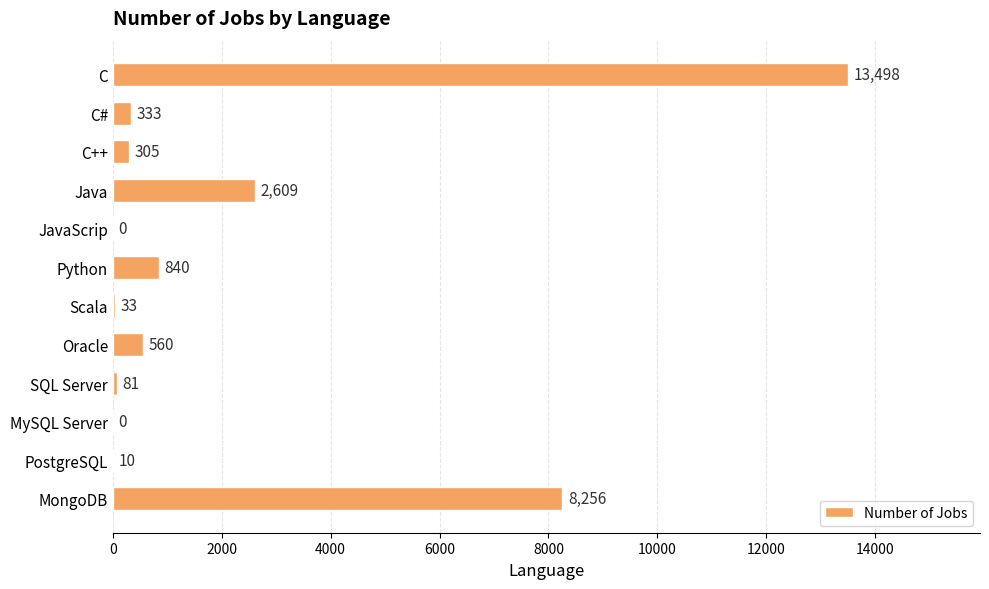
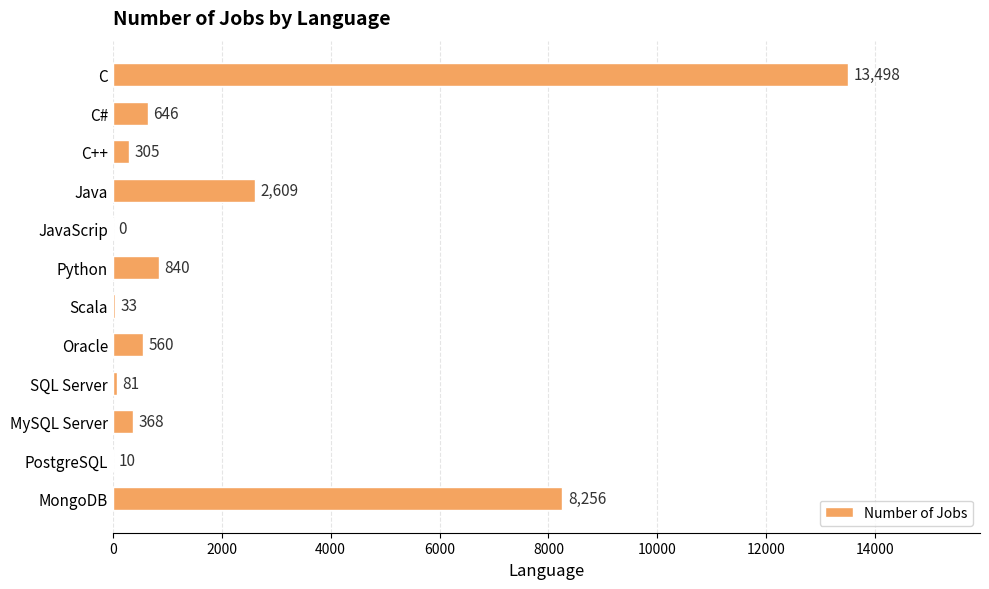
C#: 333 -> 646
MySQL Server: 0 -> 368
